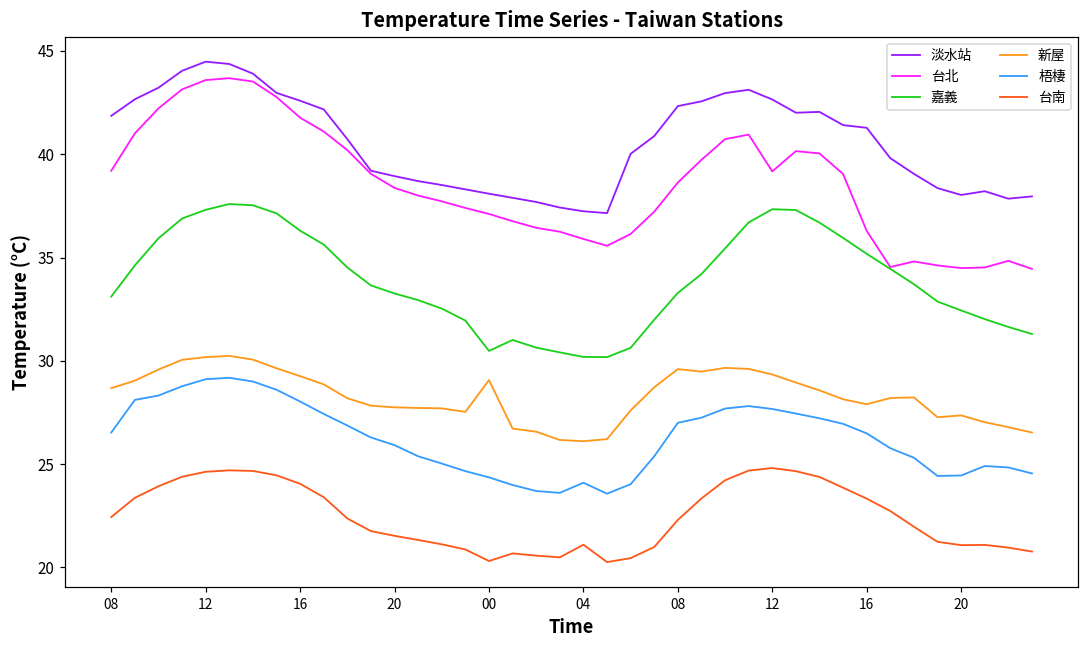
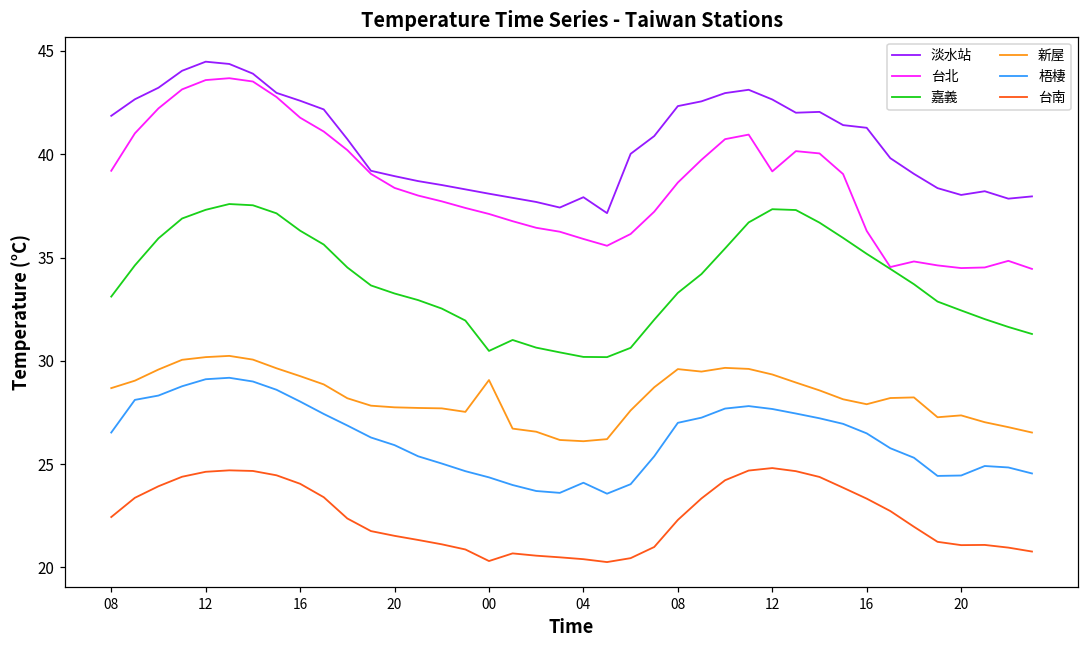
淡水站, 04: 37.2 -> 37.9
台南, 04: 21.1 -> 20.4
